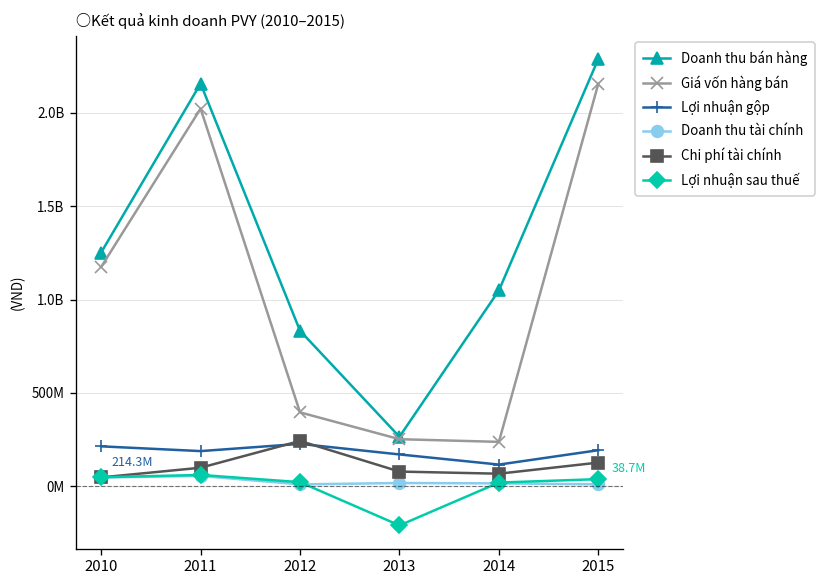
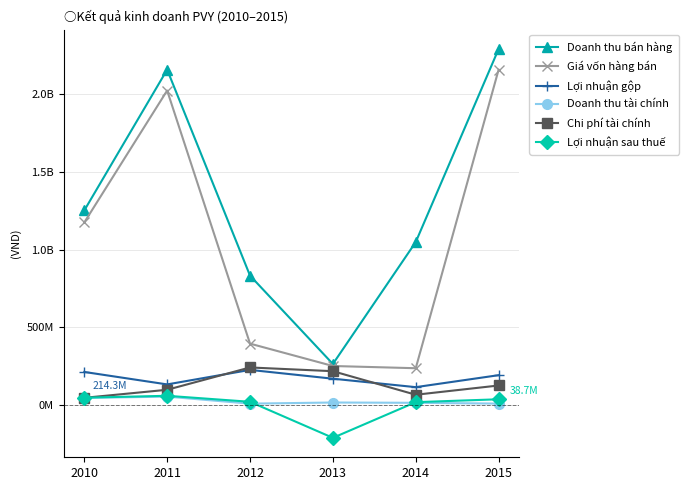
Lợi nhuận gộp, 2011: 190000000 -> 130000000
Chi phí tài chính, 2013: 80000000 -> 220000000
